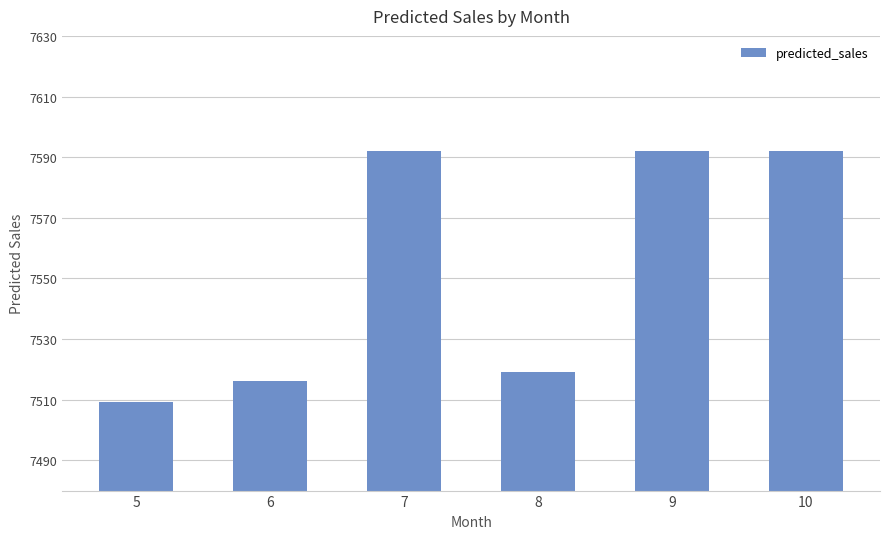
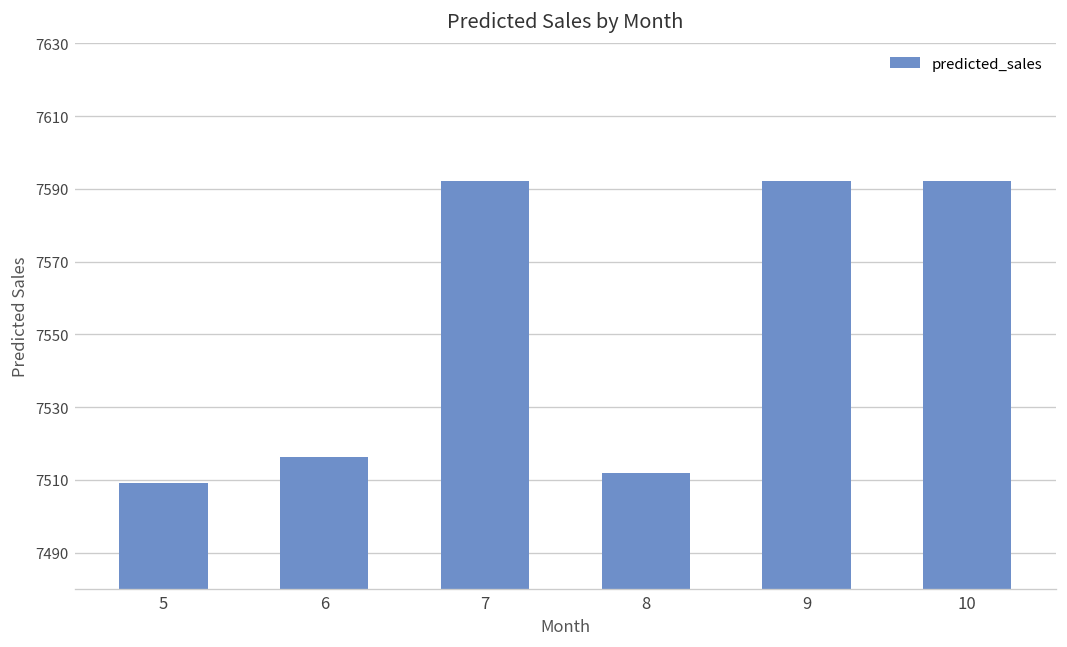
8: 7519 -> 7512
